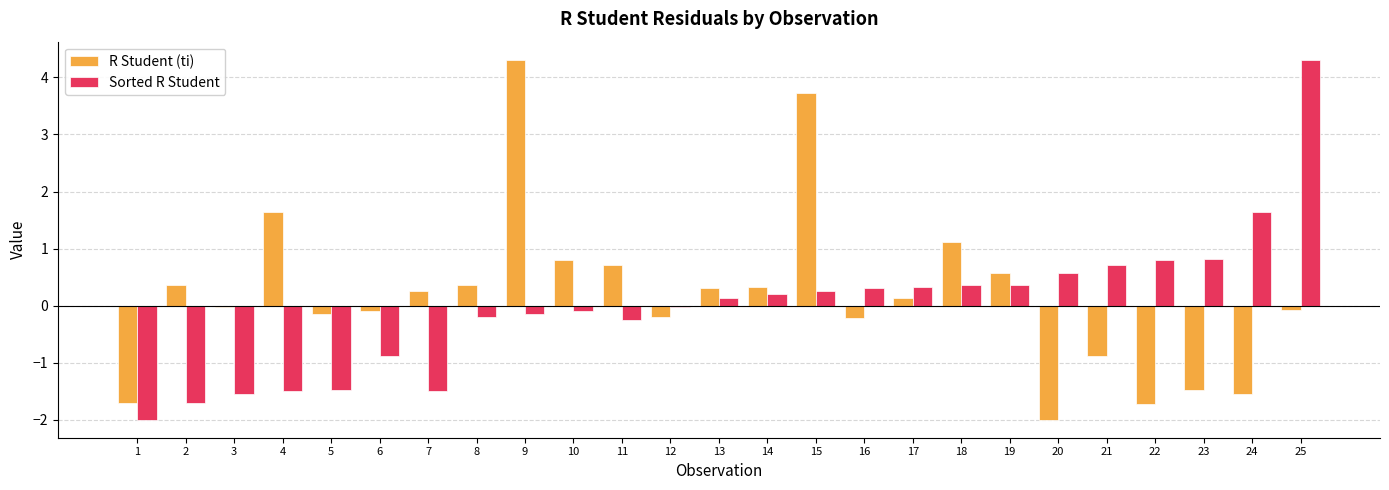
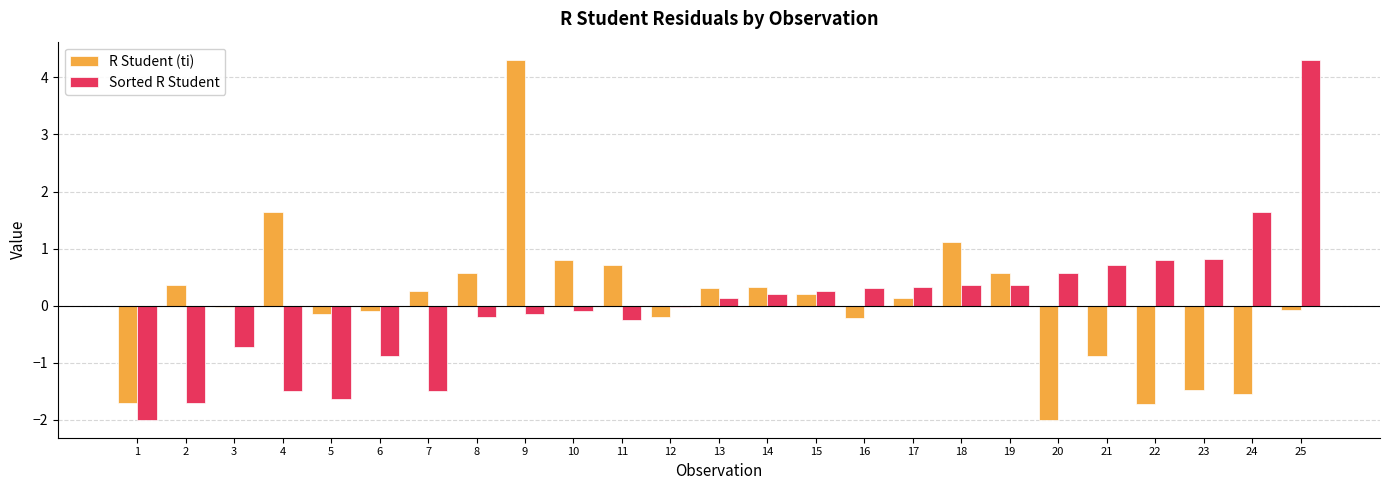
Sorted R Student, 3: -1.5 -> -0.7
Sorted R Student, 5: -1.5 -> -1.6
R Student (ti), 8: 0.4 -> 0.6
R Student (ti), 15: 3.7 -> 0.2
